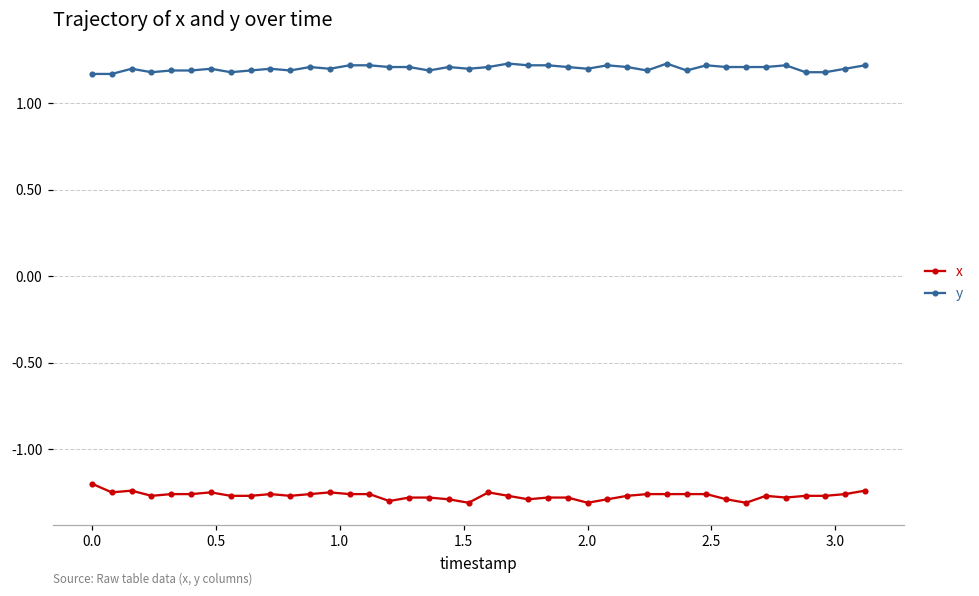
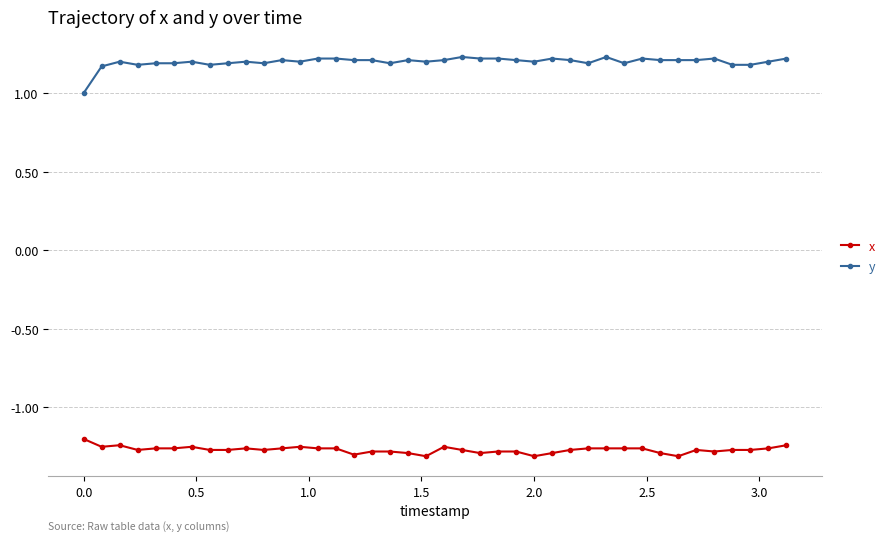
y, 0.0: 1.17 -> 1.00
